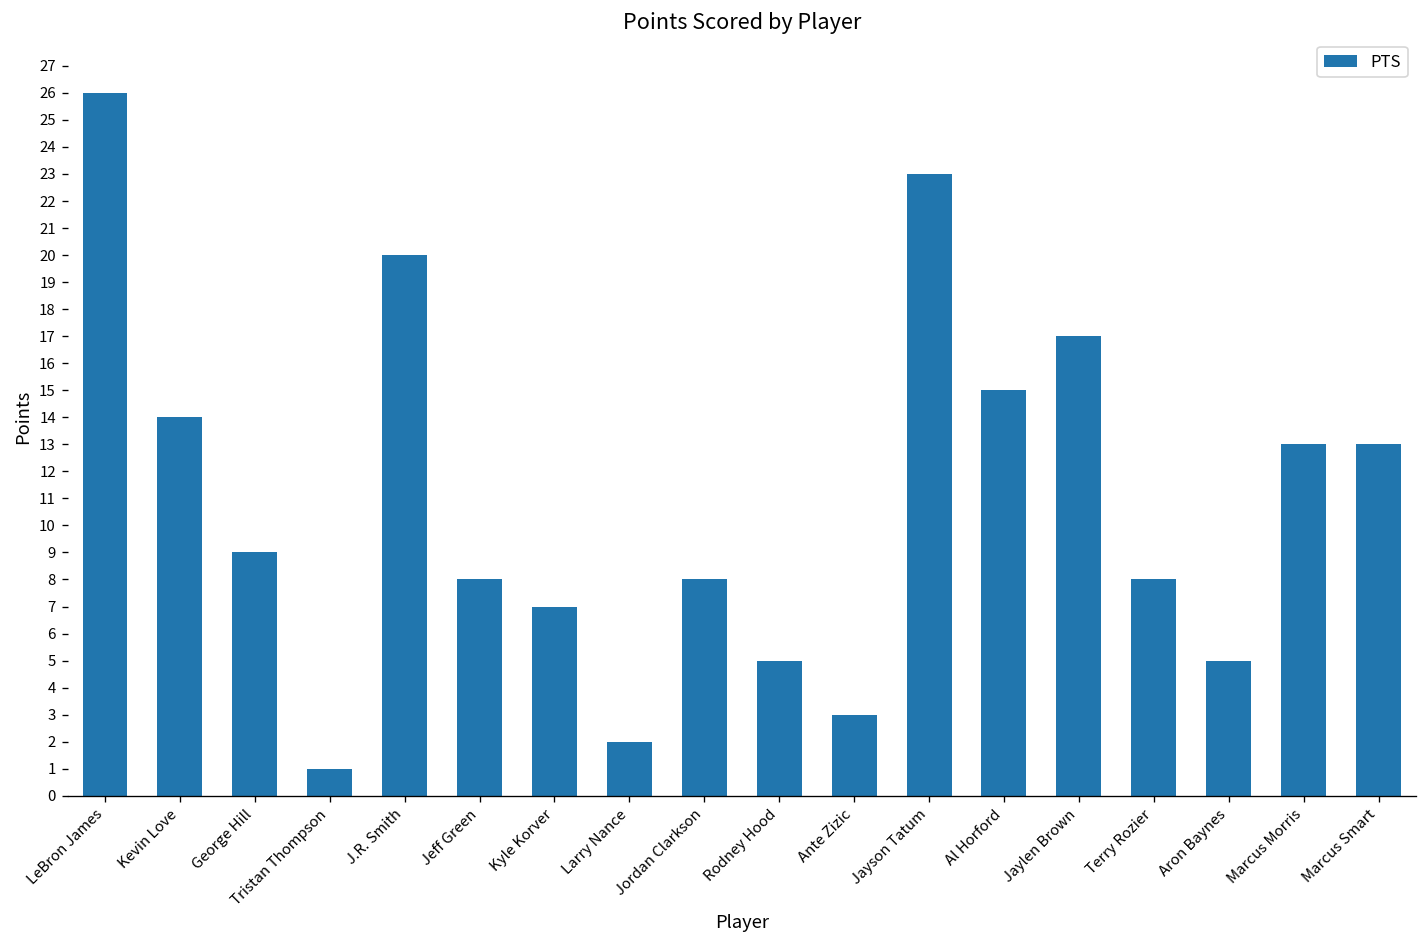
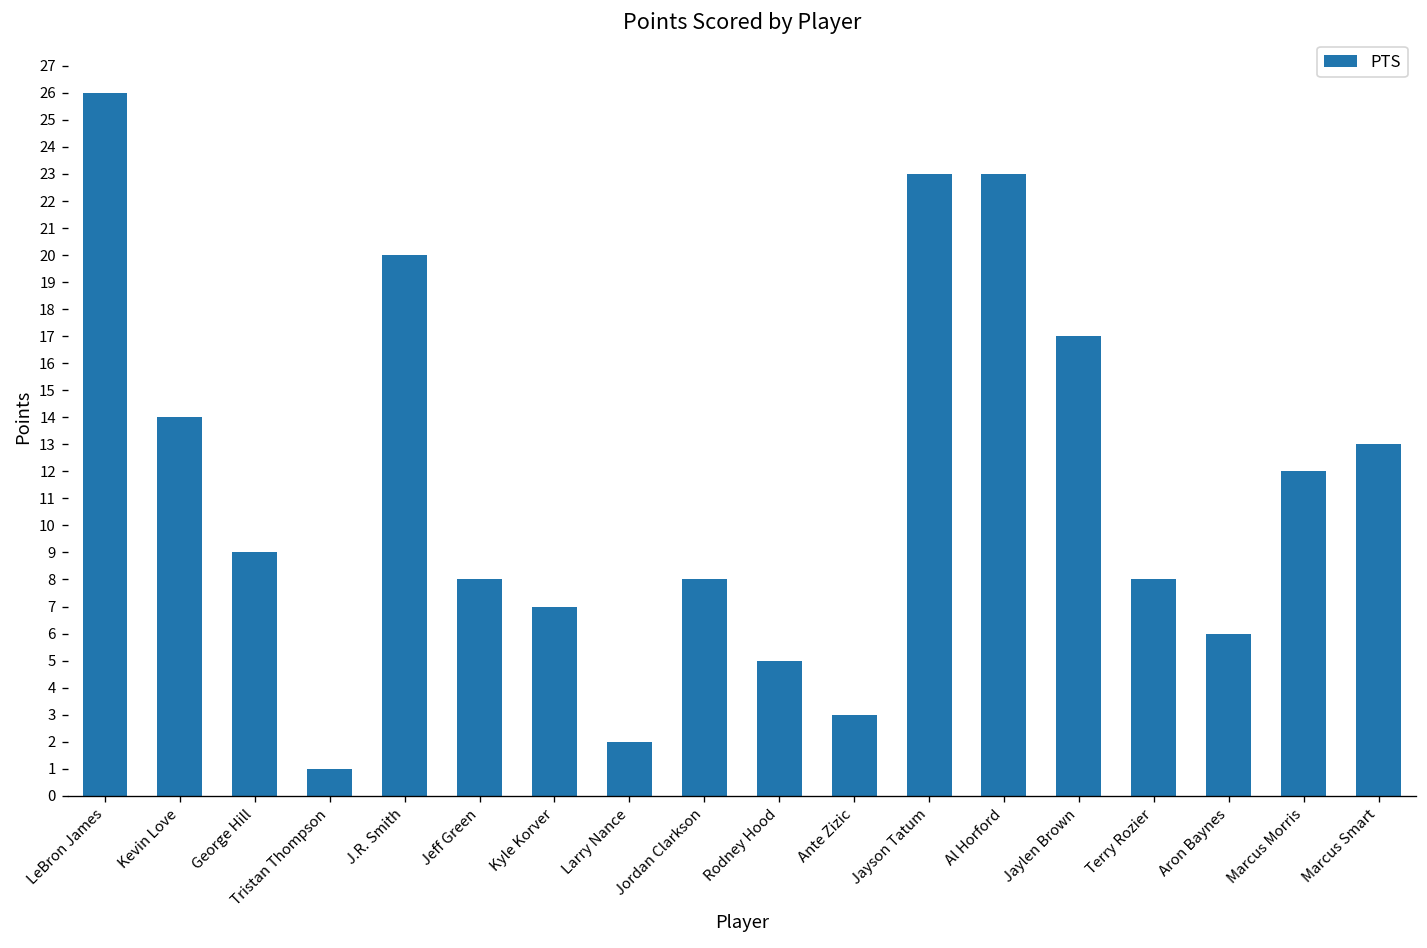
Al Horford: 15 -> 23
Aron Baynes: 5 -> 6
Marcus Morris: 13 -> 12
